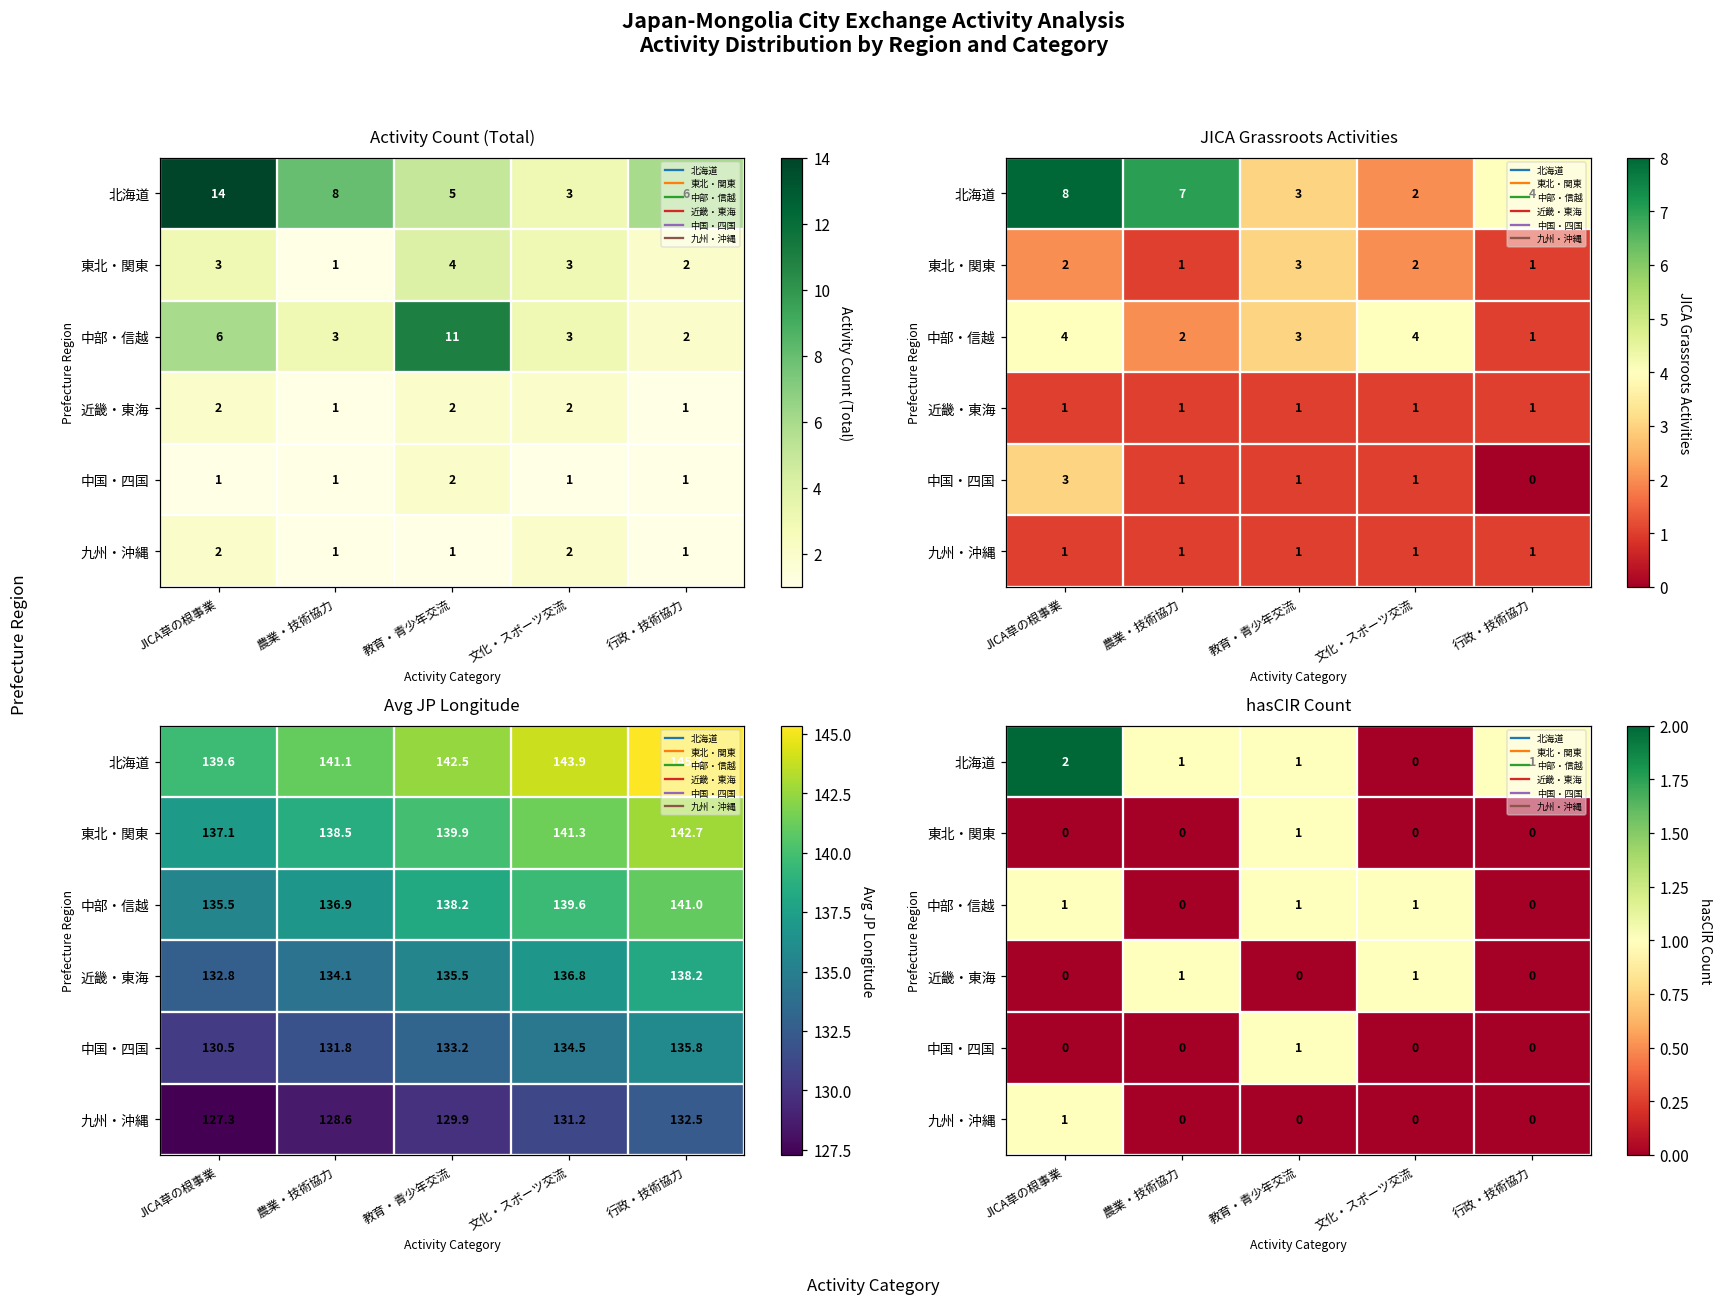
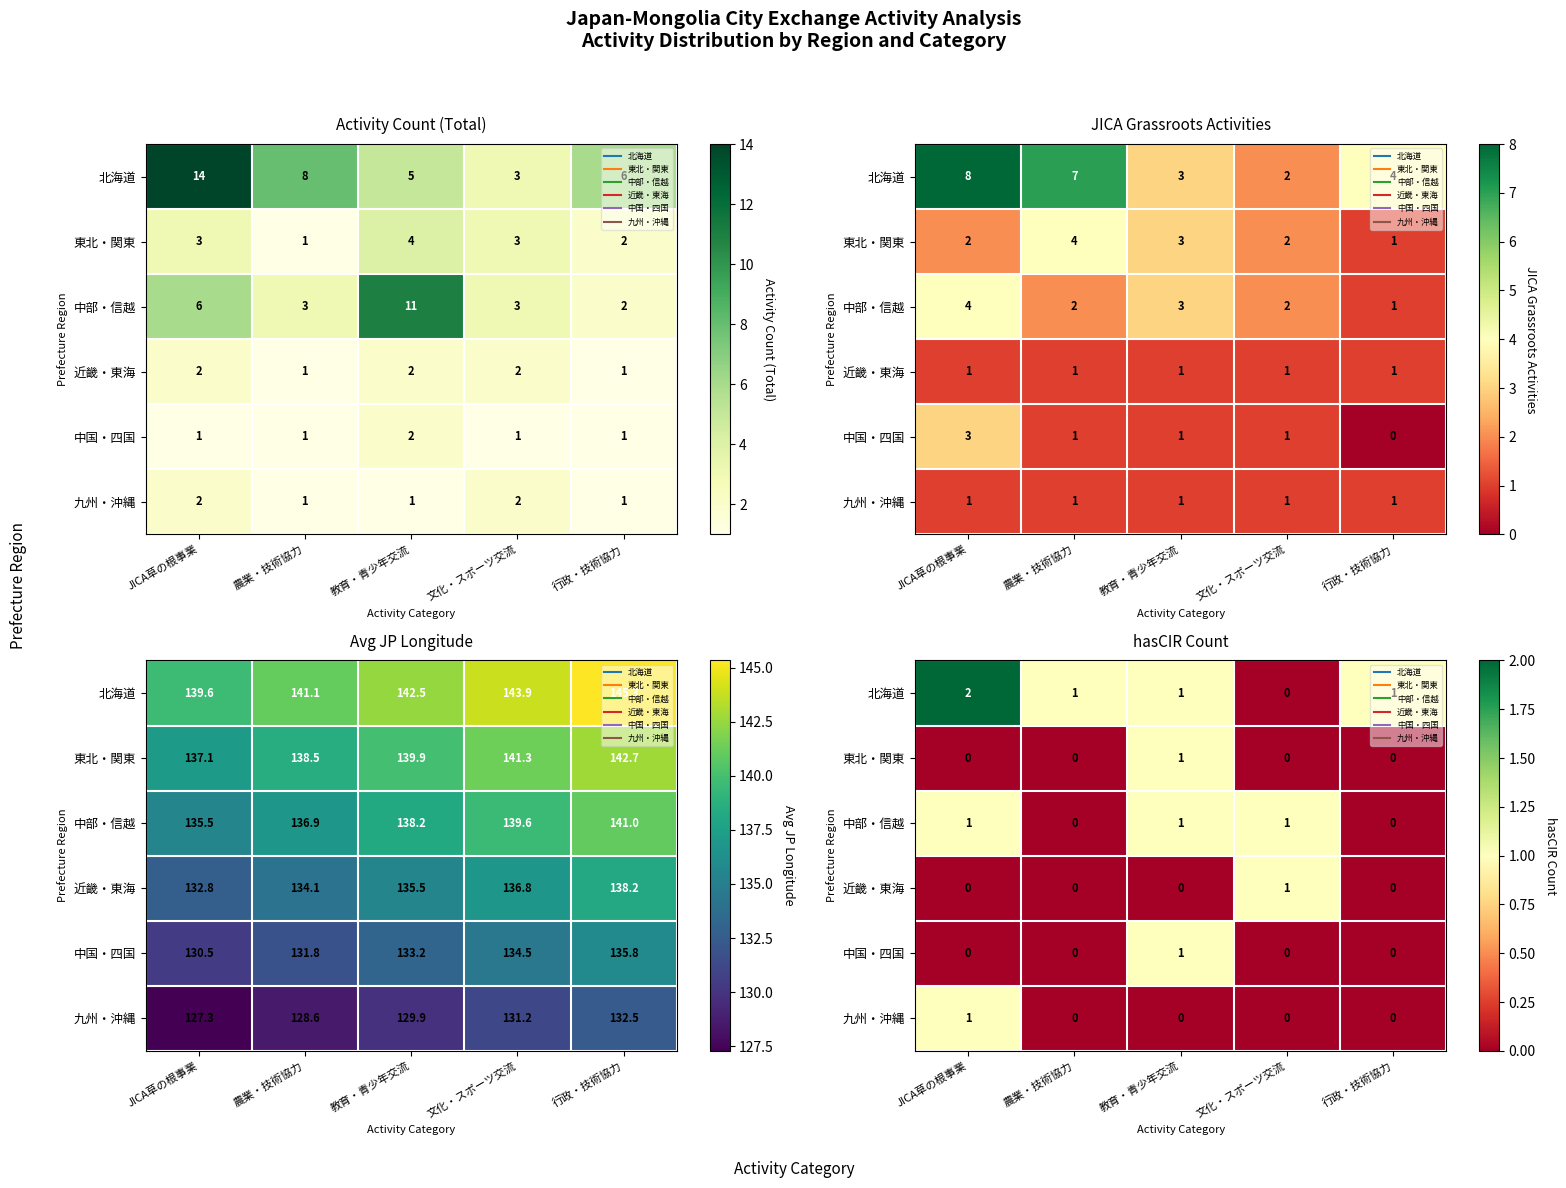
JICA Grassroots Activities, 東北・関東, 農業・技術協力: 1 -> 4
JICA Grassroots Activities, 中部・信越, 文化・スポーツ交流: 4 -> 2
hasCIR Count, 近畿・東海, 農業・技術協力: 1 -> 0
